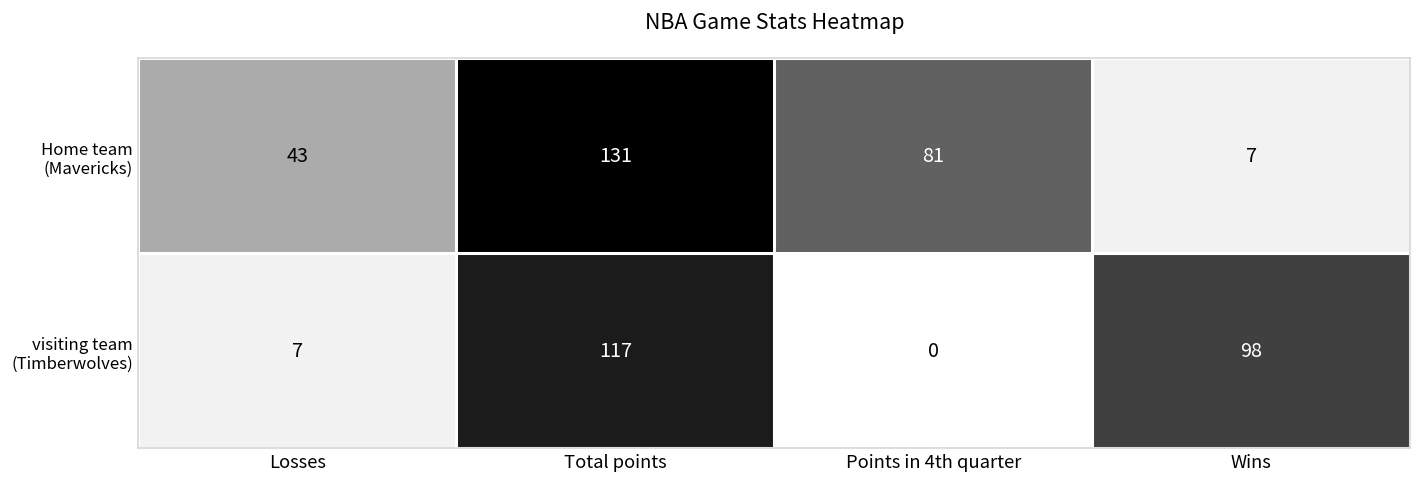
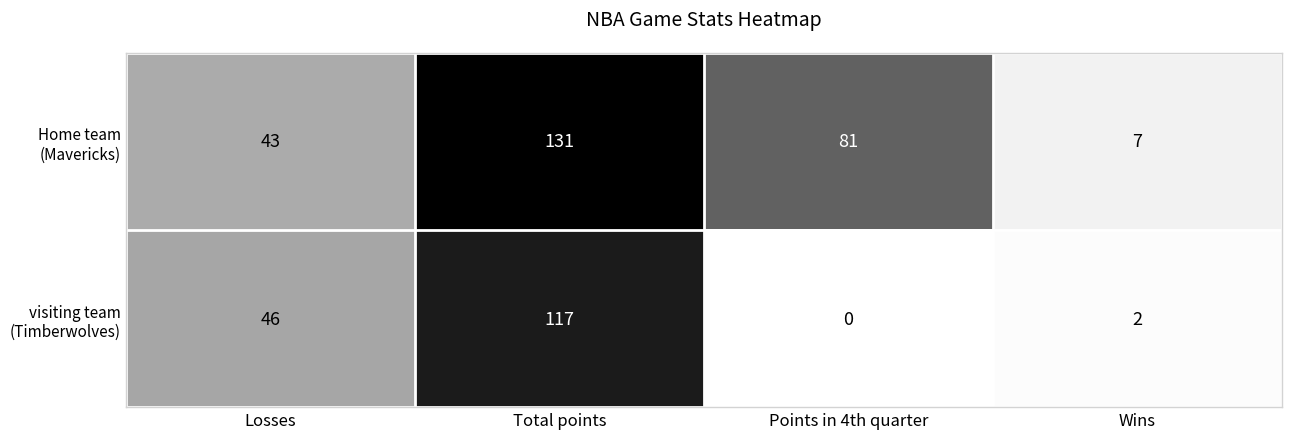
visiting team (Timberwolves), Losses: 7 -> 46
visiting team (Timberwolves), Wins: 98 -> 2
